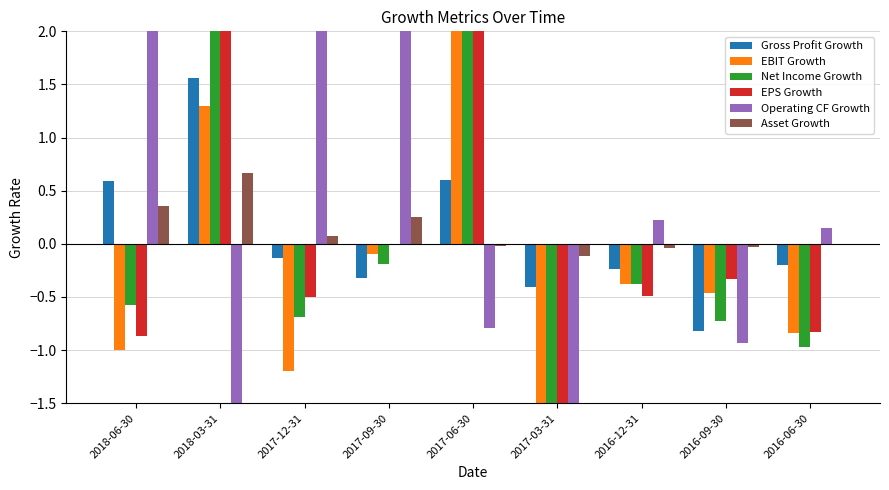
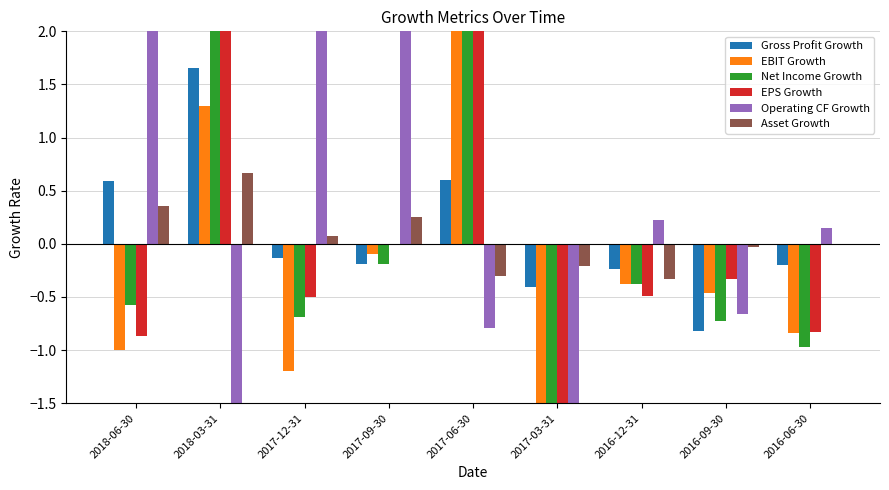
Gross Profit Growth, 2018-03-31: 1.56 -> 1.65
Gross Profit Growth, 2017-09-30: -0.32 -> -0.19
Asset Growth, 2017-06-30: -0.02 -> -0.30
Asset Growth, 2017-03-31: -0.11 -> -0.20
Asset Growth, 2016-12-31: -0.04 -> -0.33
Operating CF Growth, 2016-09-30: -0.94 -> -0.66
